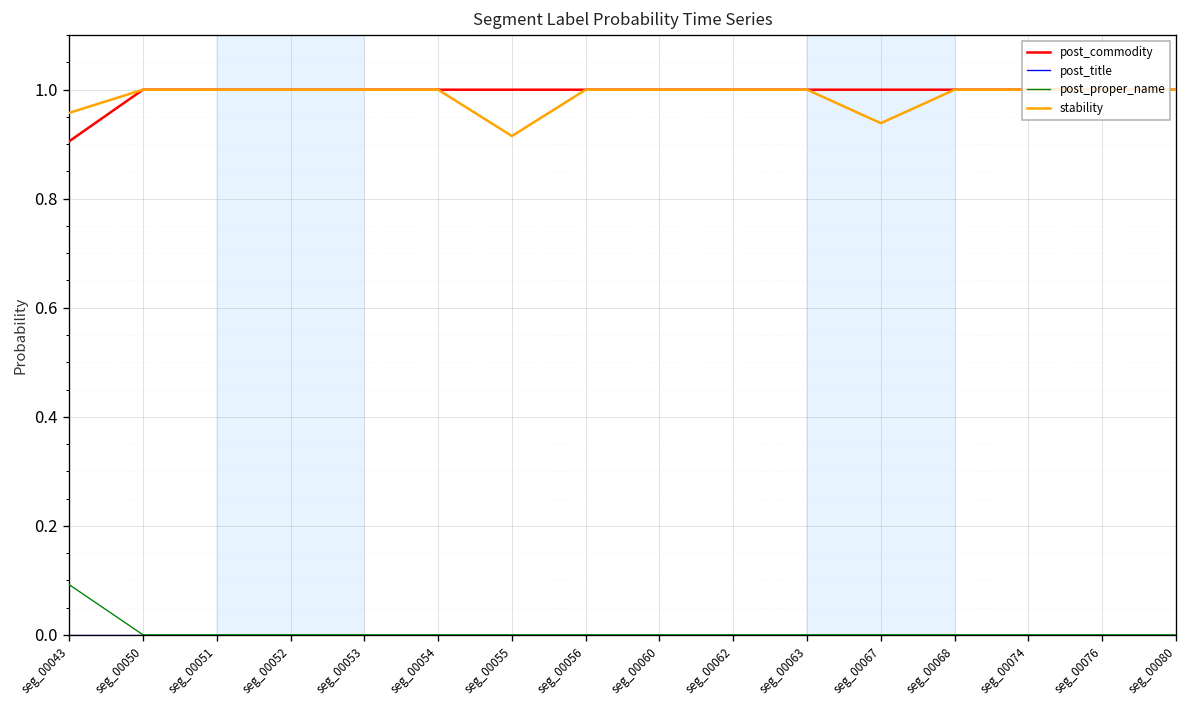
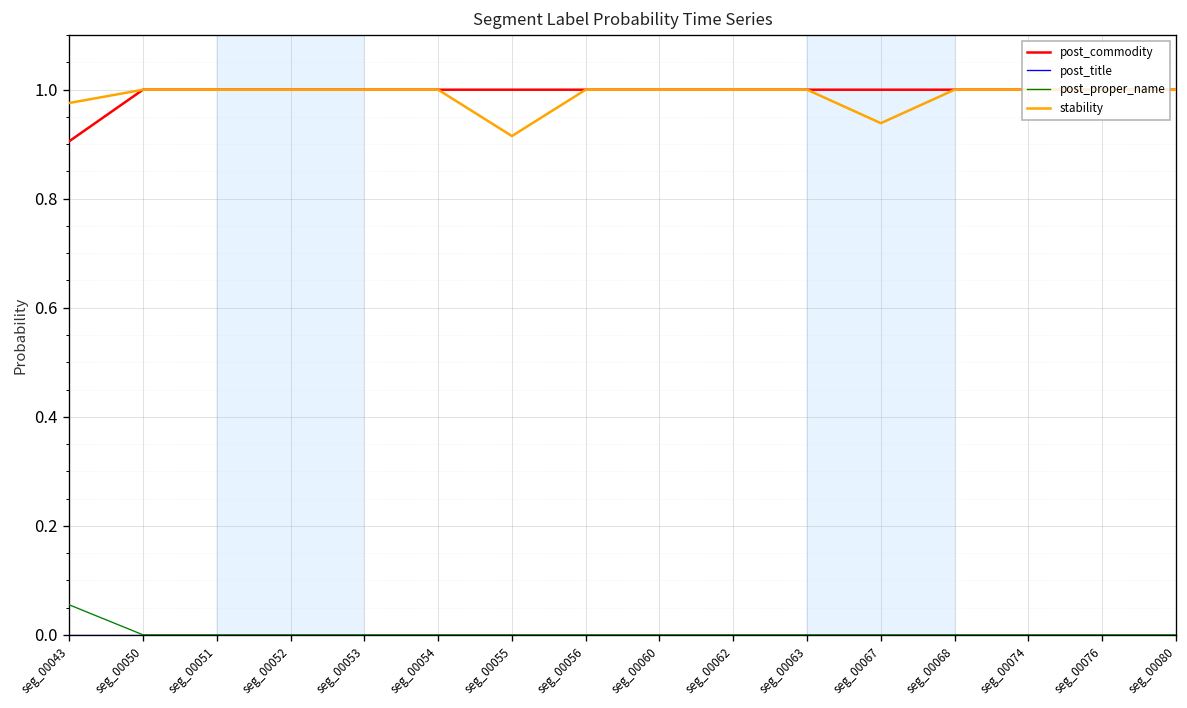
post_proper_name, seg_00043: 0.09 -> 0.06
stability, seg_00043: 0.96 -> 0.98
